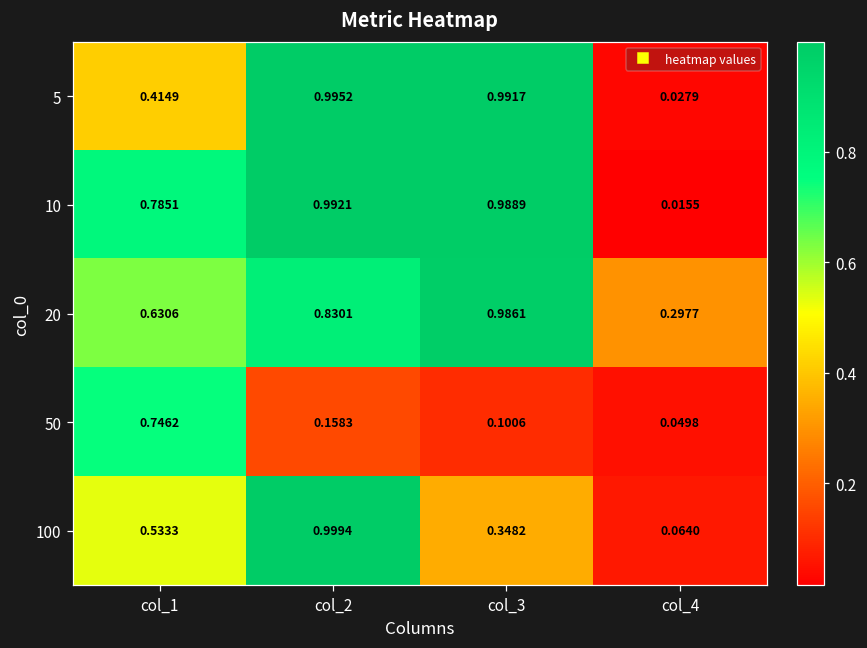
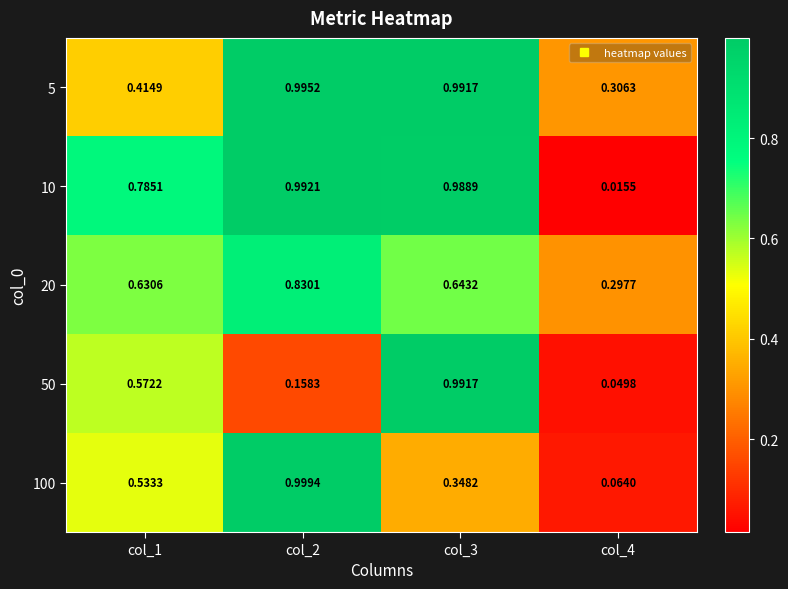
5, col_4: 0.0279 -> 0.3063
20, col_3: 0.9861 -> 0.6432
50, col_1: 0.7462 -> 0.5722
50, col_3: 0.1006 -> 0.9917
